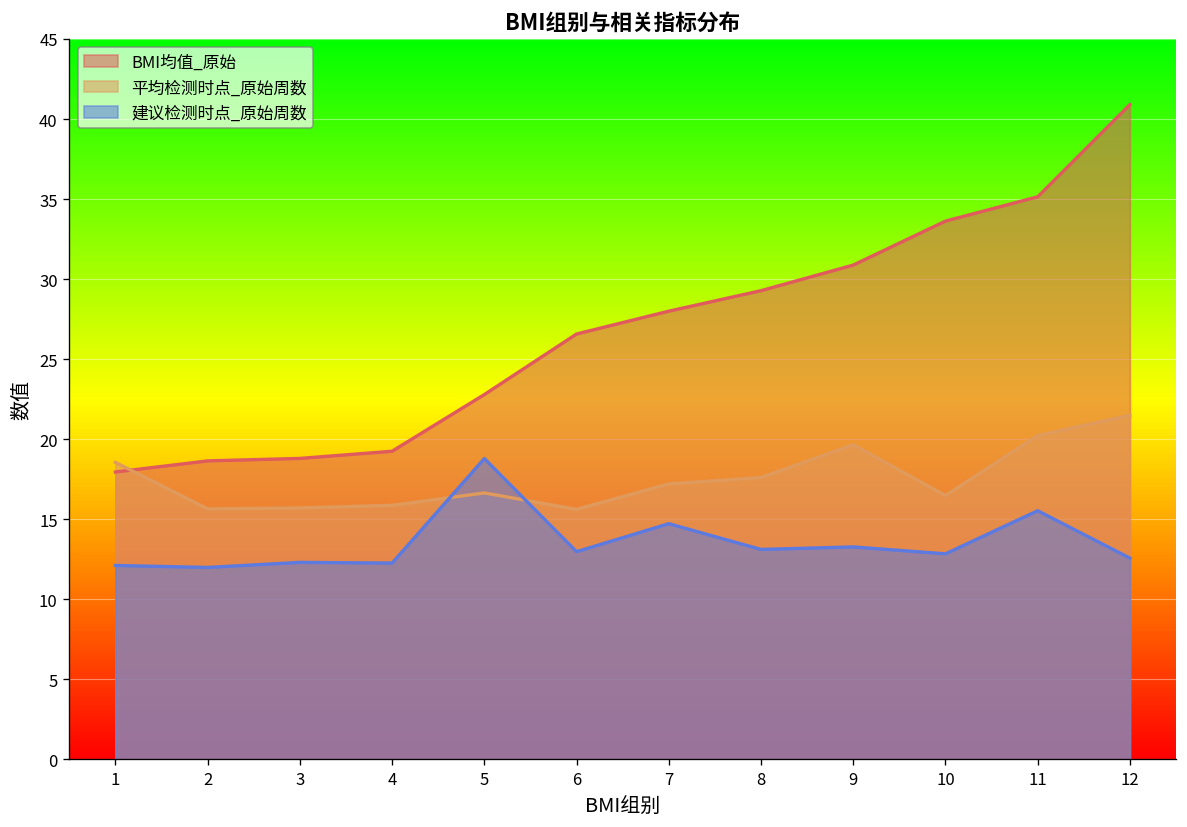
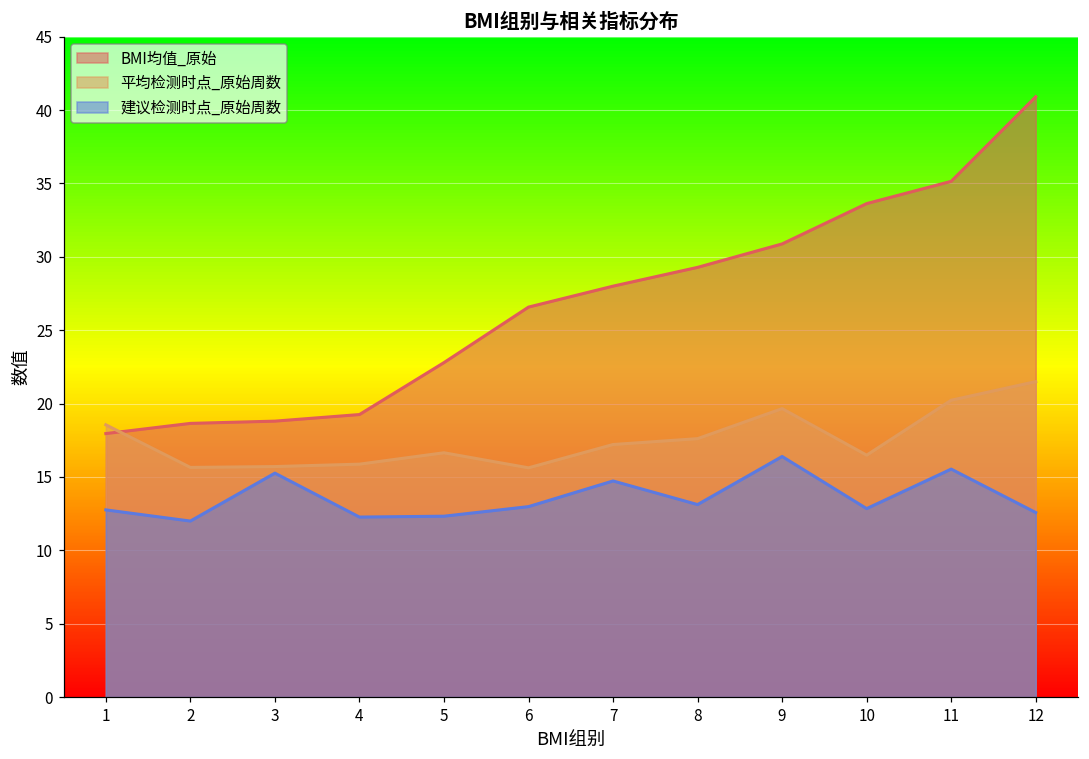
建议检测时点_原始周数, 1: 12.1 -> 12.8
建议检测时点_原始周数, 3: 12.3 -> 15.3
建议检测时点_原始周数, 5: 18.8 -> 12.3
建议检测时点_原始周数, 9: 13.3 -> 16.4
